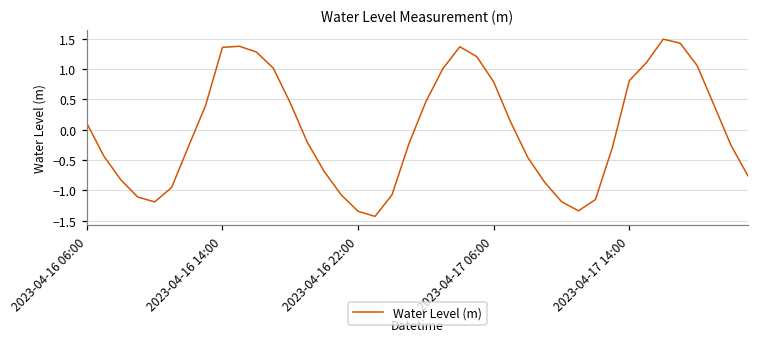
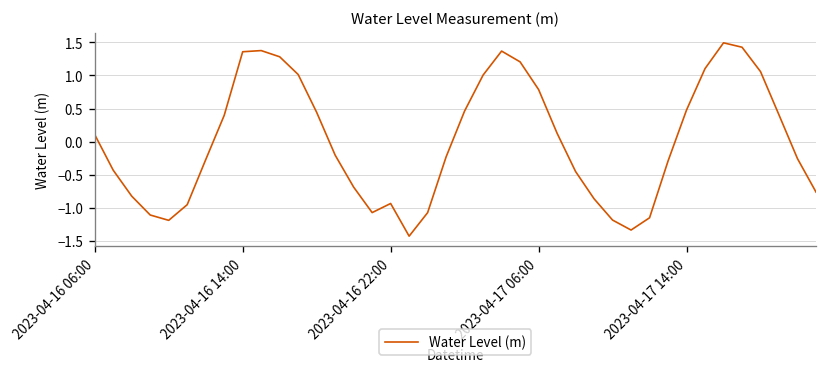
2023-04-16 22:00: -1.3 -> -0.9
2023-04-17 14:00: 0.8 -> 0.5
